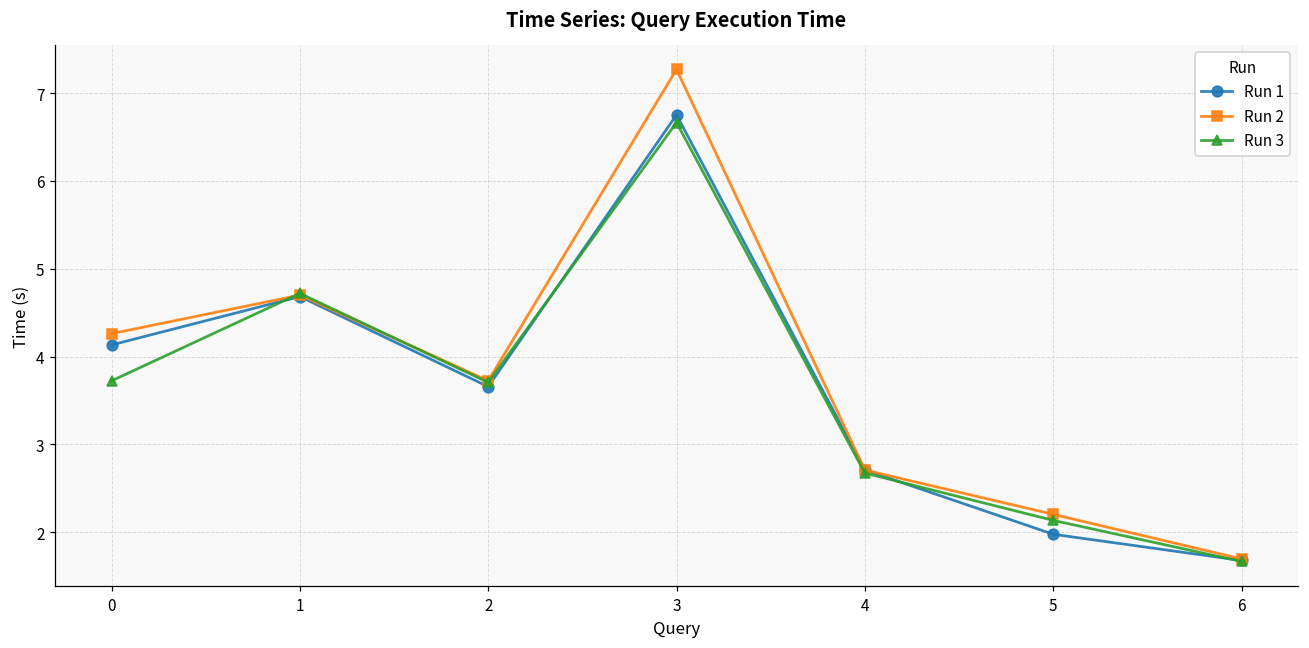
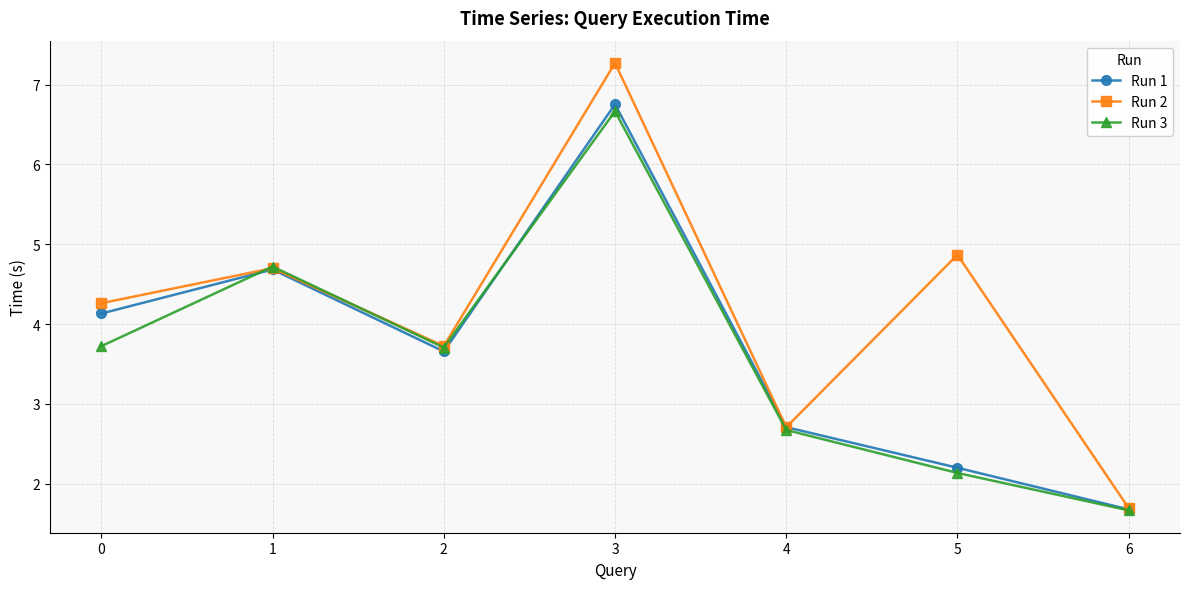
Run 1, 5: 2.0 -> 2.2
Run 2, 5: 2.2 -> 4.9
